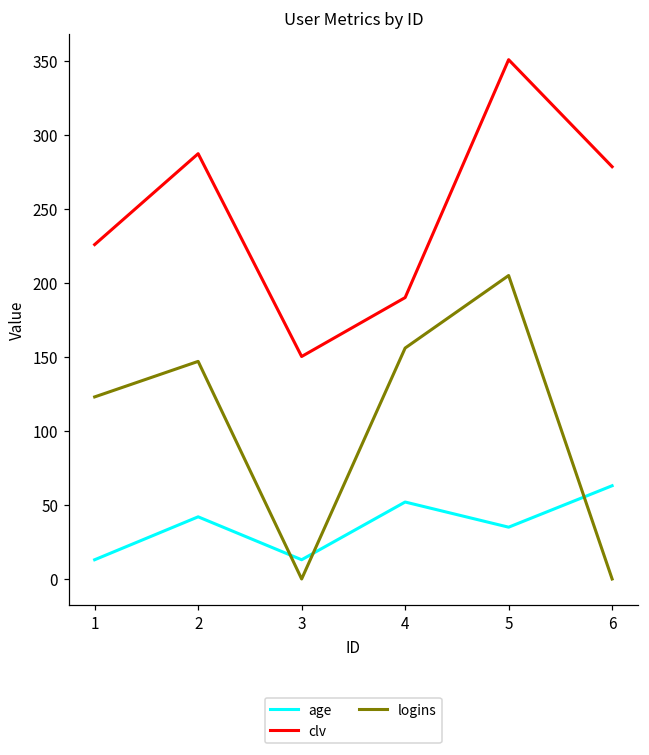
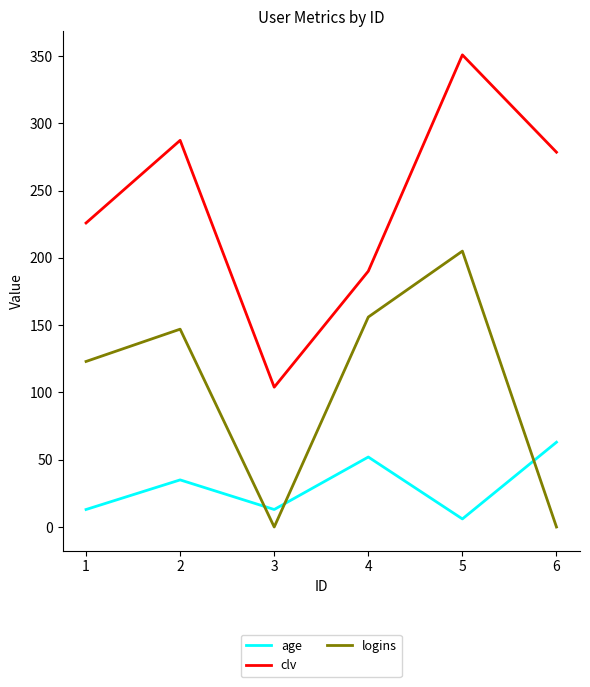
age, 2: 42 -> 35
clv, 3: 150 -> 104
age, 5: 35 -> 6
